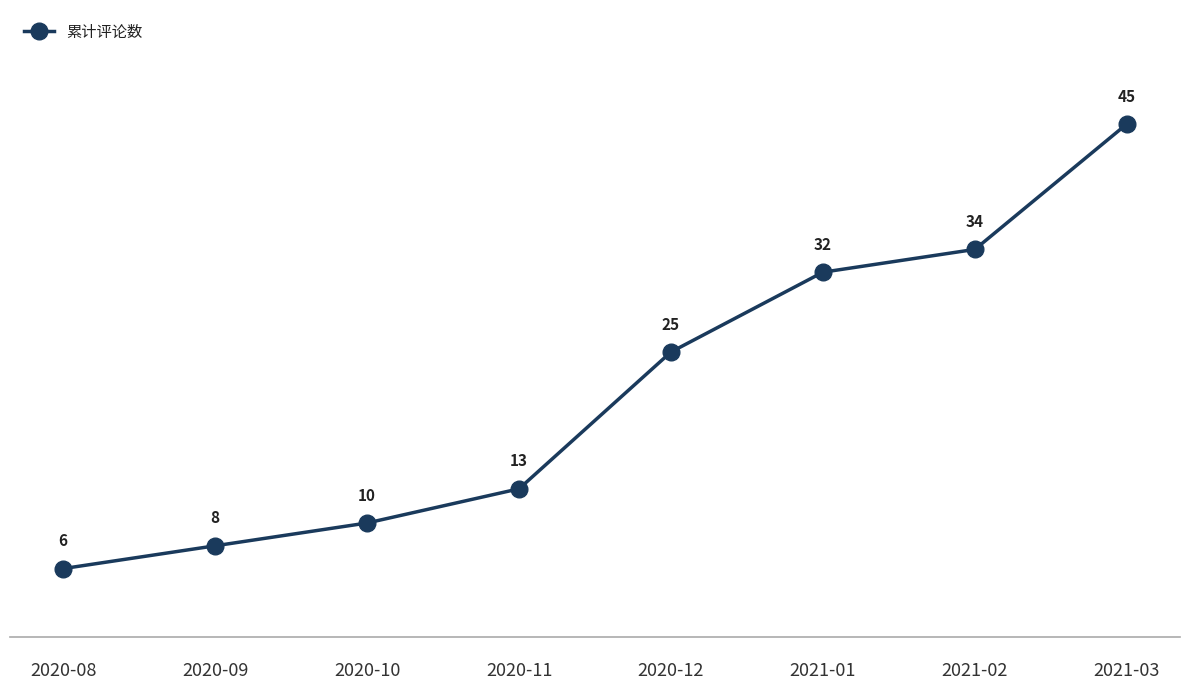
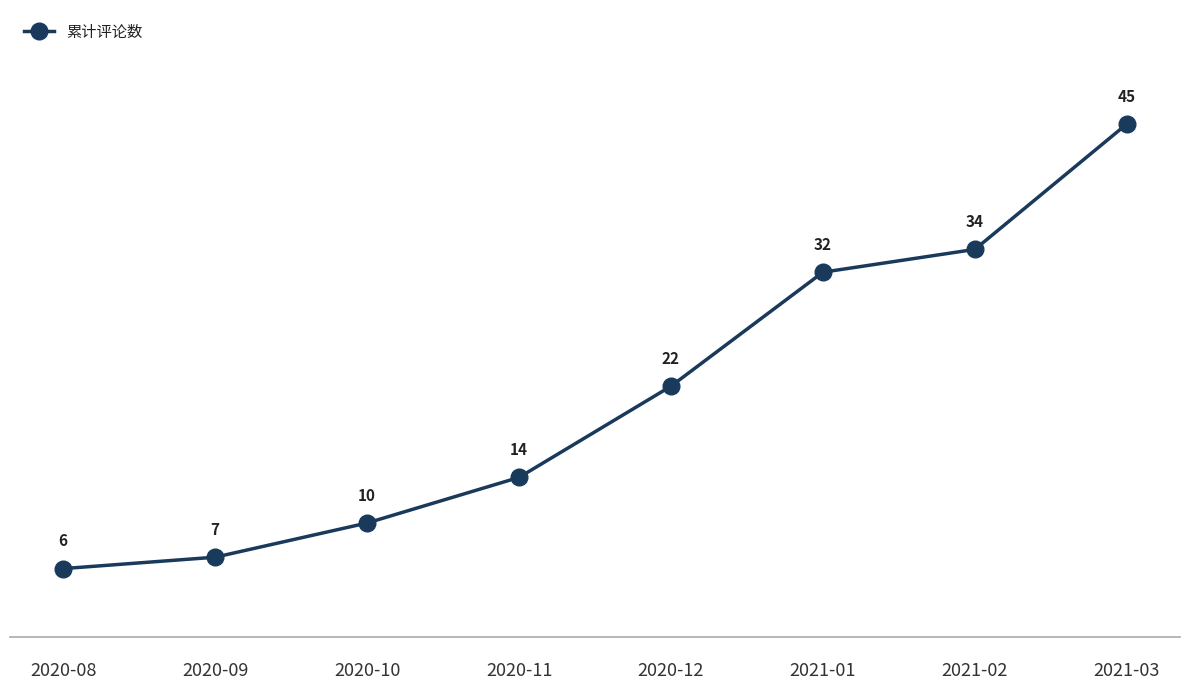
2020-09: 8 -> 7
2020-11: 13 -> 14
2020-12: 25 -> 22
